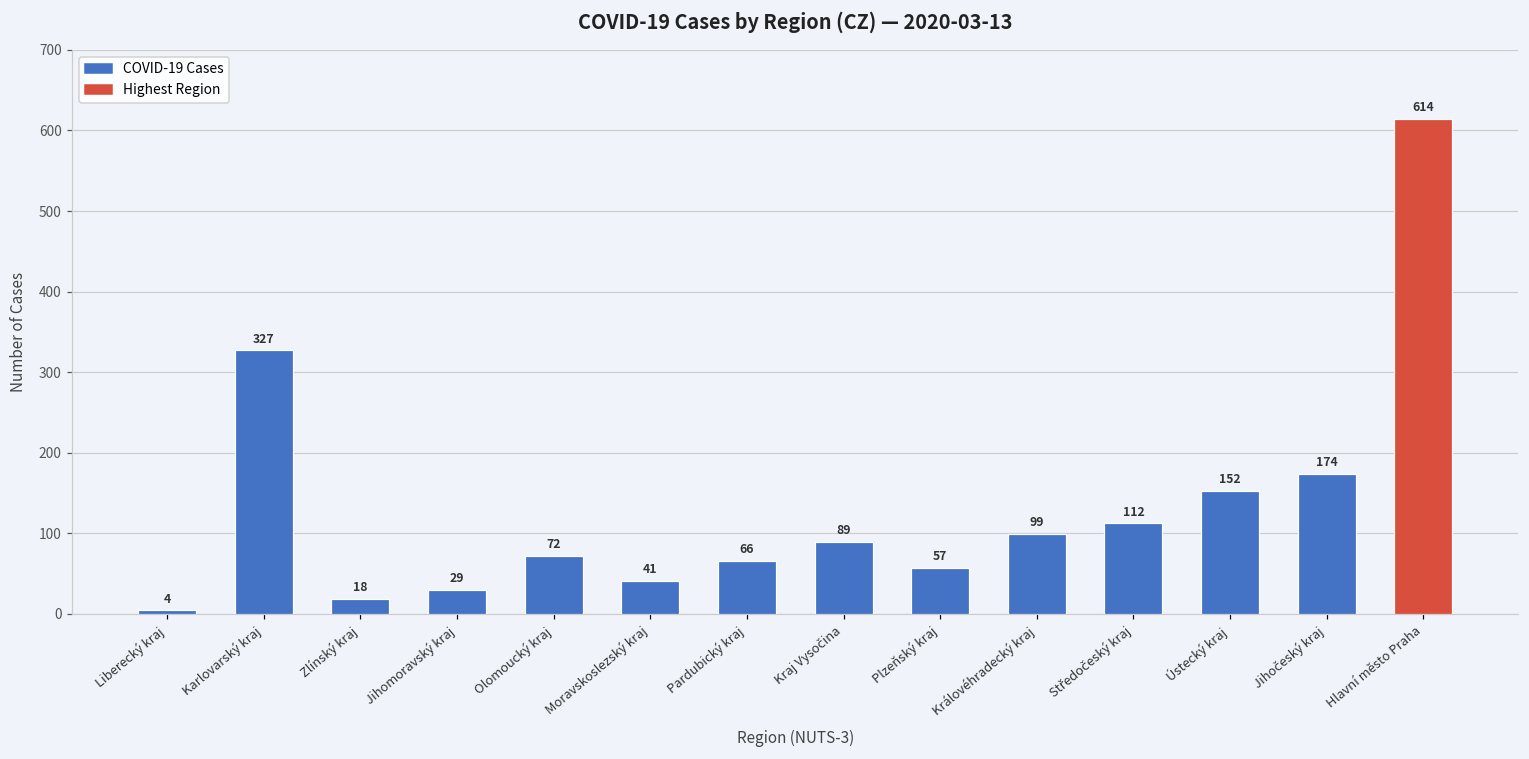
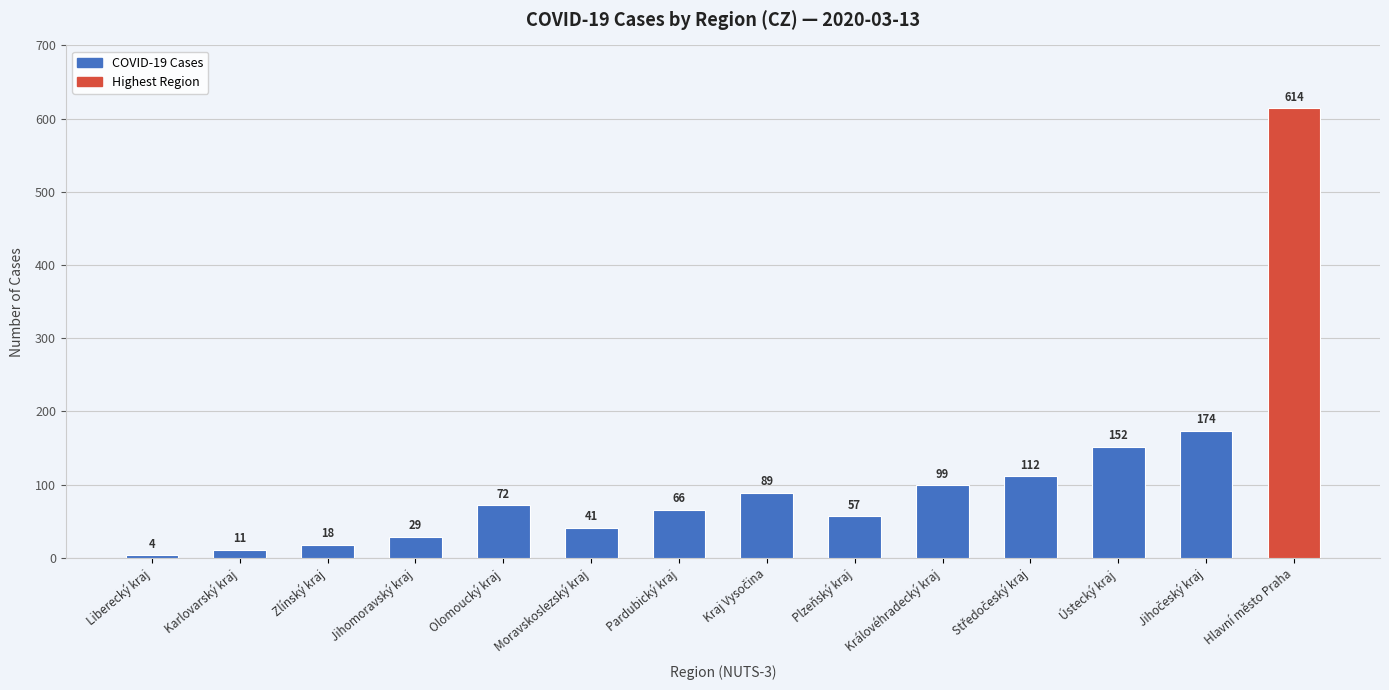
Karlovarský kraj: 327 -> 11
